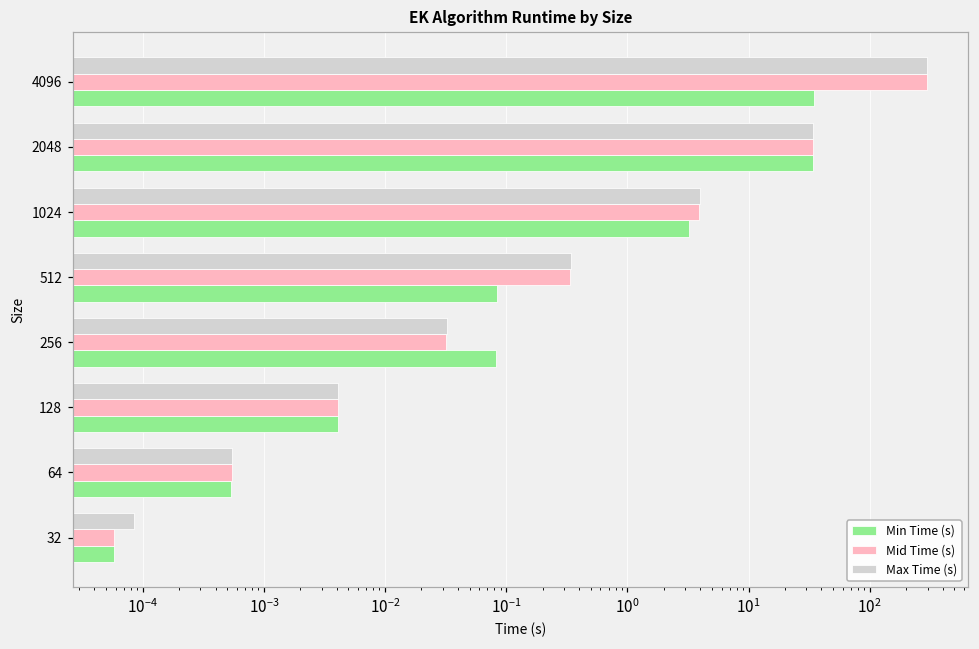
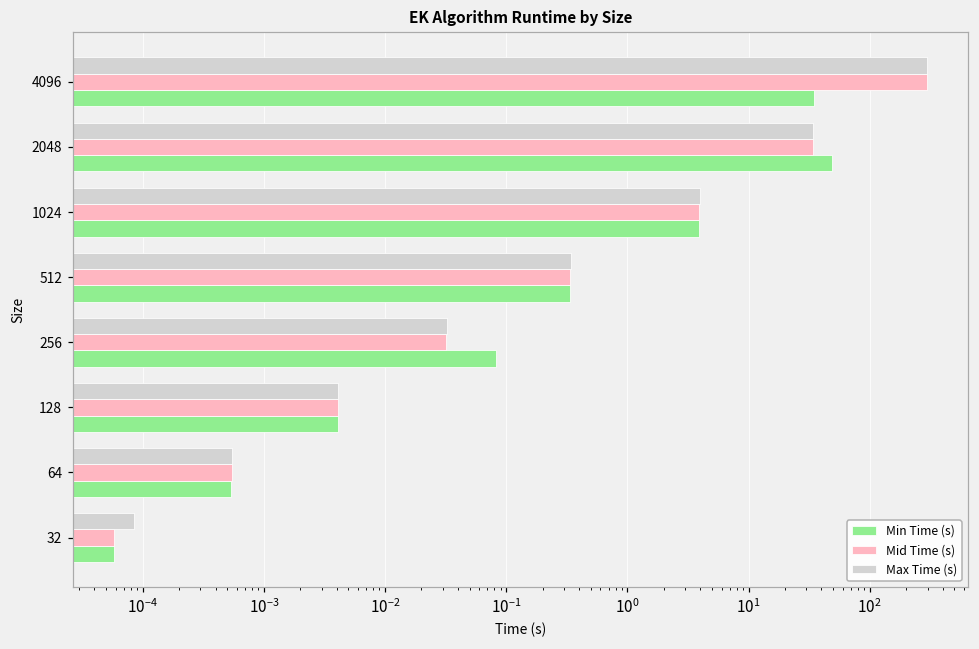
Min Time (s), 2048: 34 -> 50
Min Time (s), 1024: 3.2 -> 3.9
Min Time (s), 512: 0.08 -> 0.34
